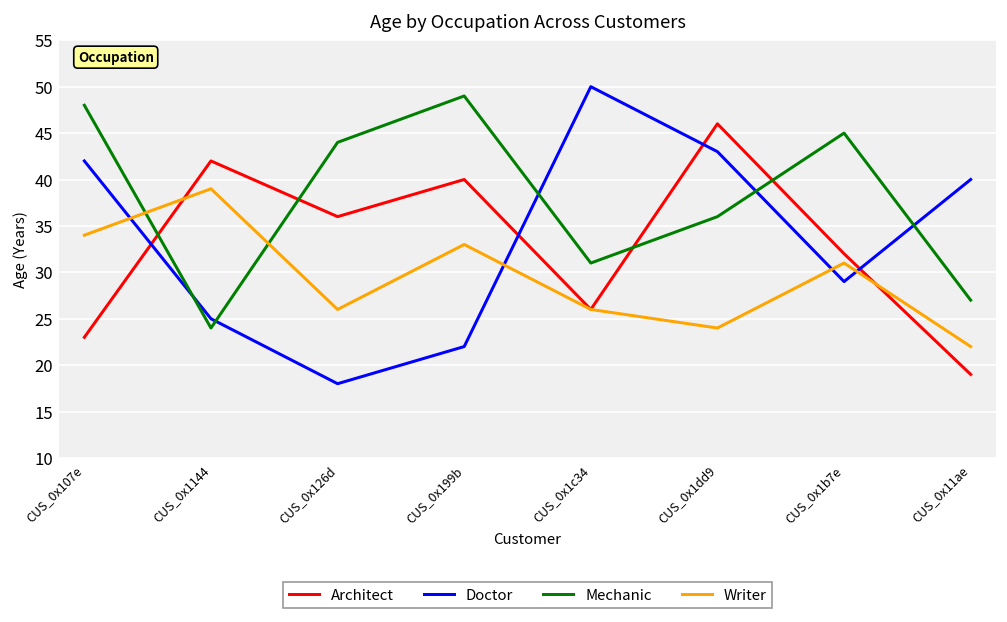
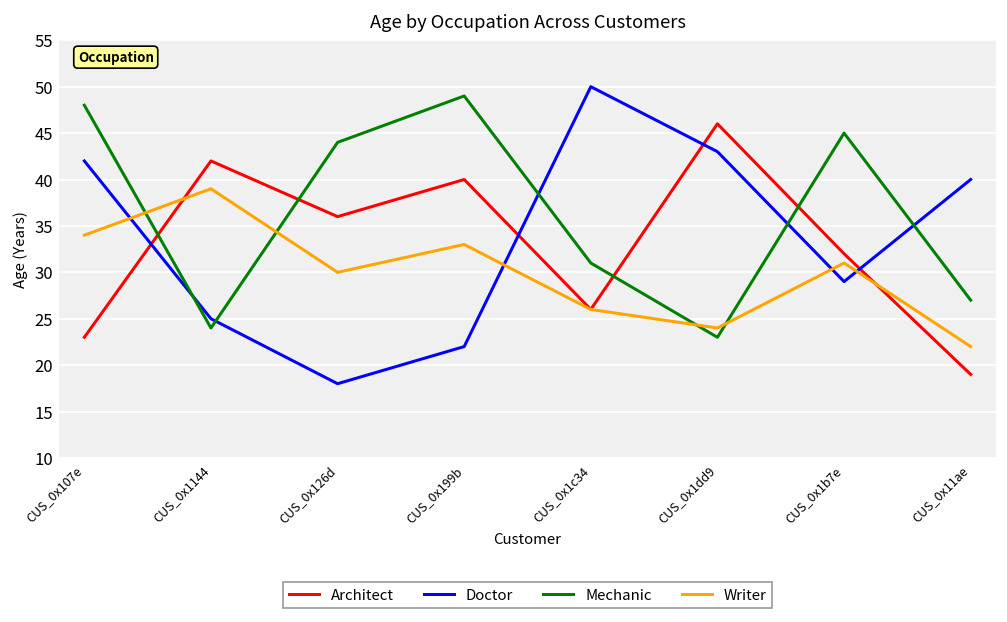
Writer, CUS_0x126d: 26 -> 30
Mechanic, CUS_0x1dd9: 36 -> 23
